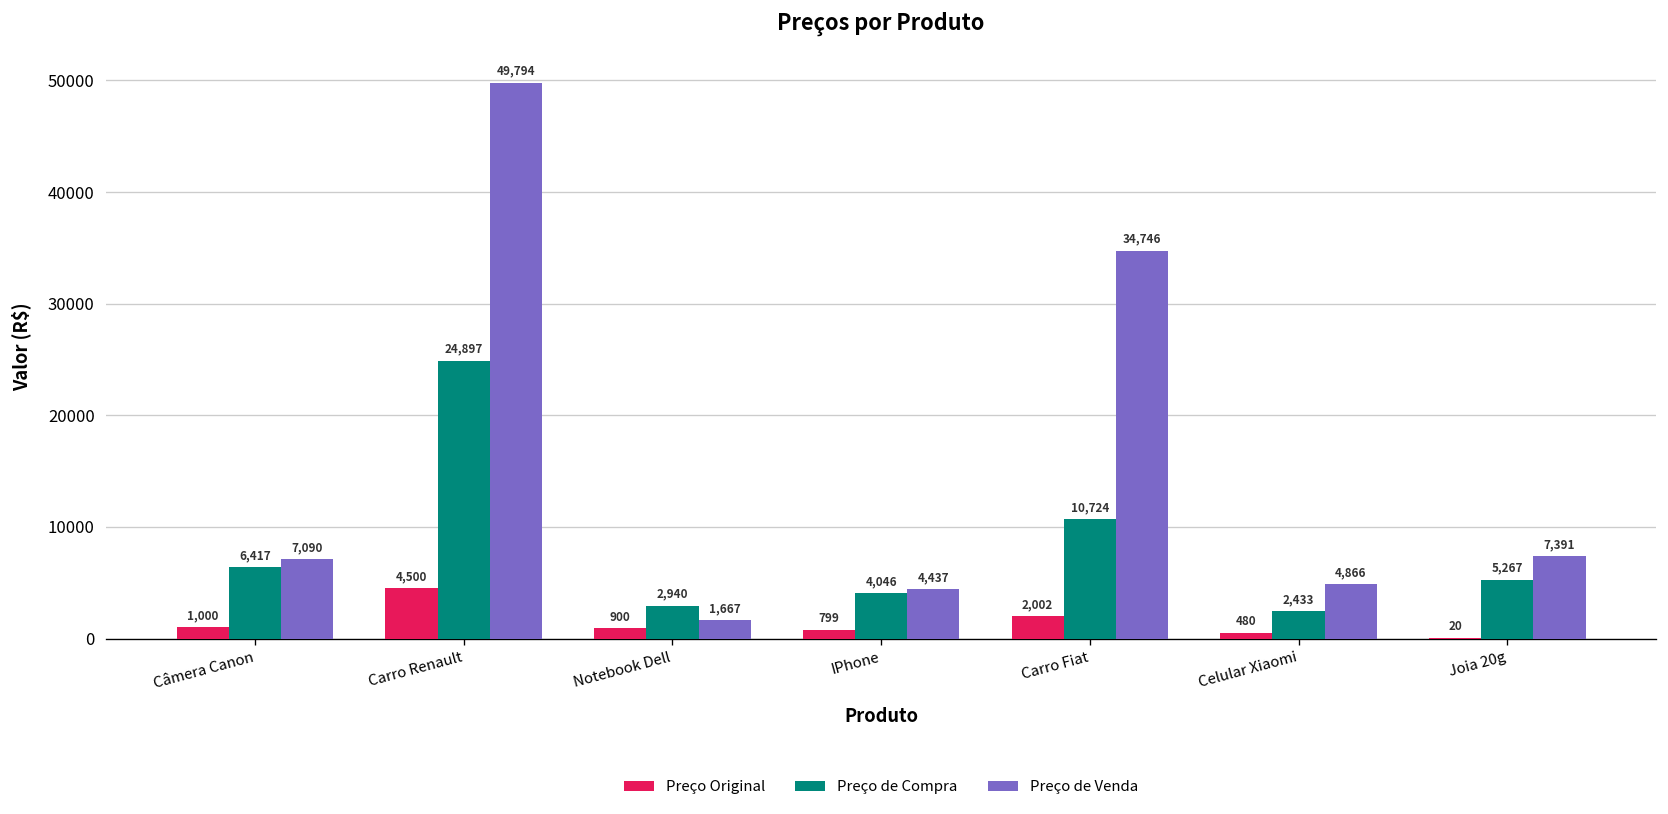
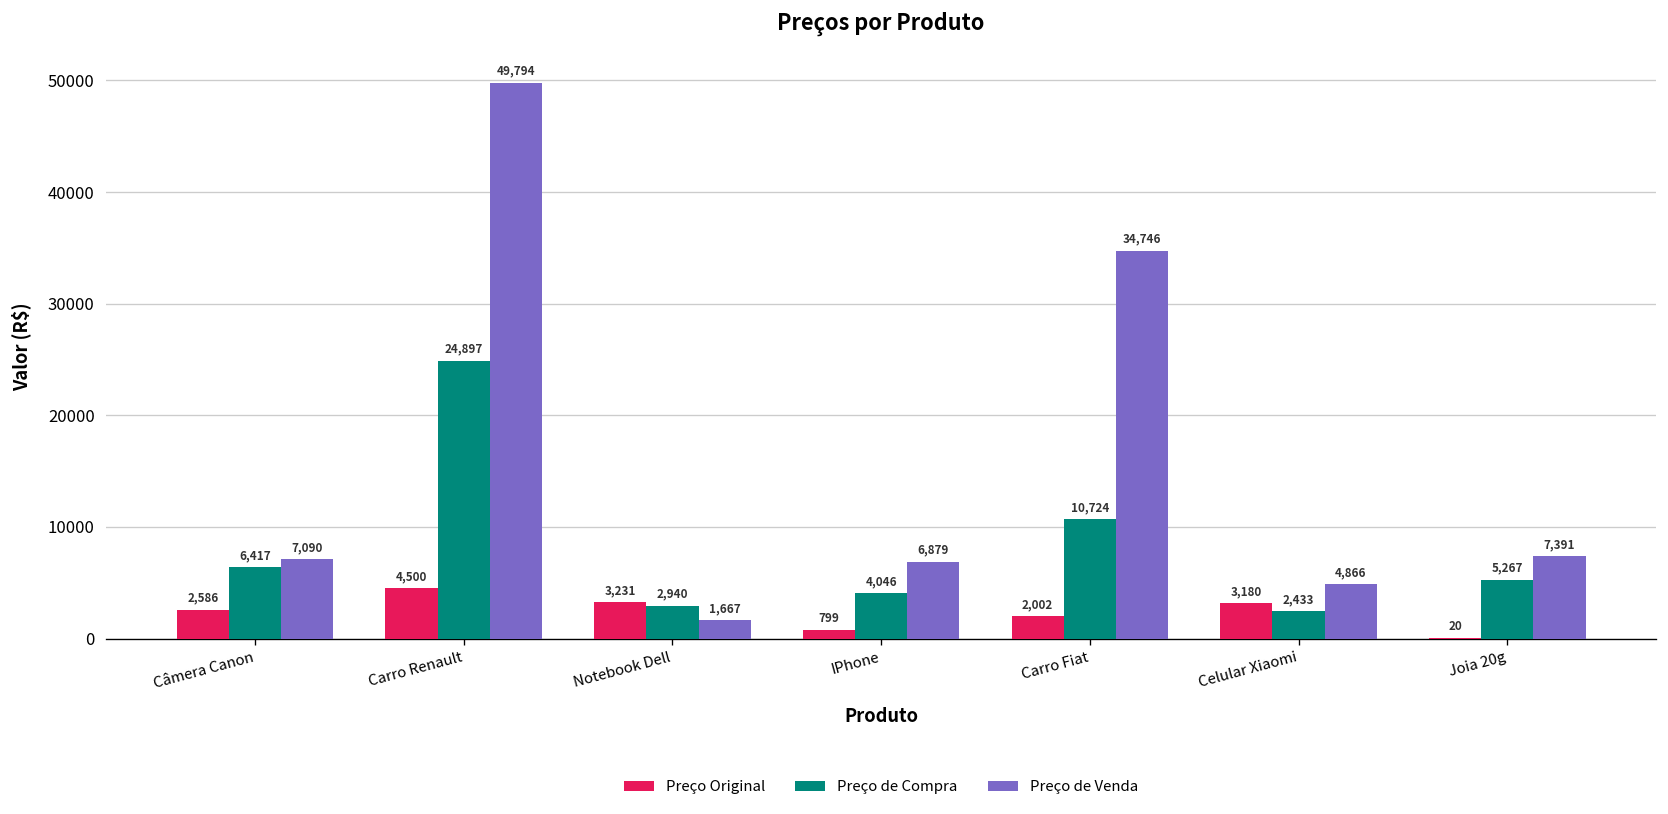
Preço Original, Câmera Canon: 1,000 -> 2,586
Preço Original, Notebook Dell: 900 -> 3,231
Preço de Venda, IPhone: 4,437 -> 6,879
Preço Original, Celular Xiaomi: 480 -> 3,180
